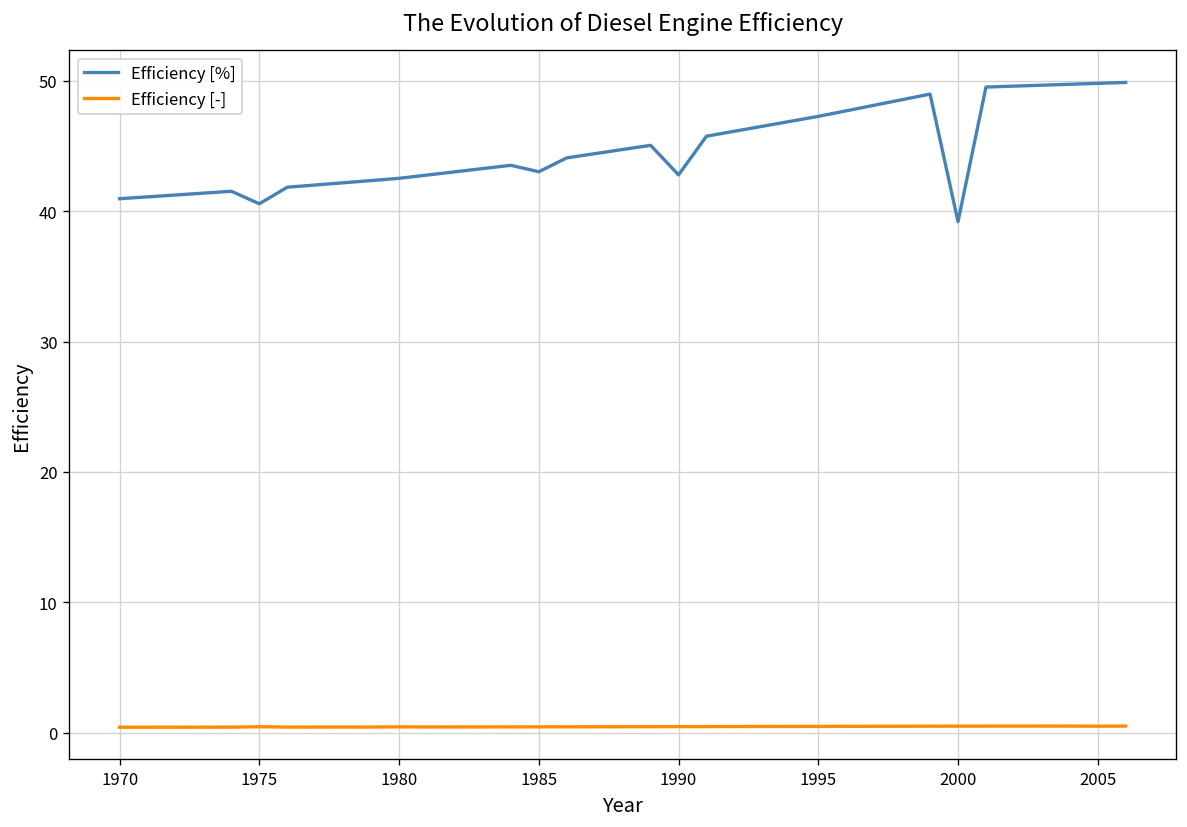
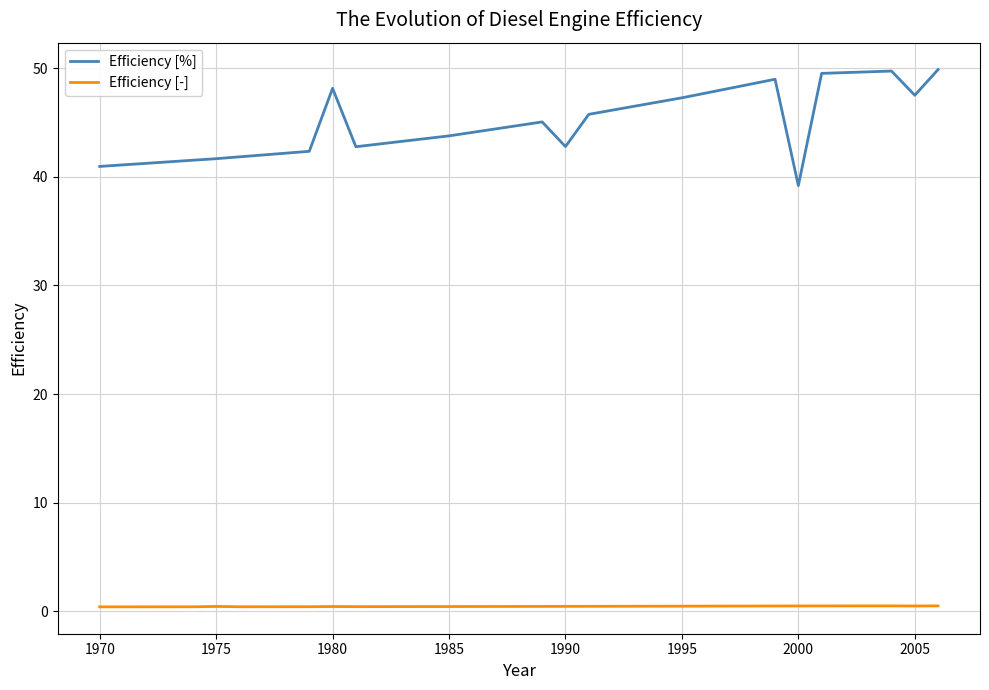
Efficiency [%], 1975: 40.6 -> 41.7
Efficiency [%], 1980: 42.5 -> 48.2
Efficiency [%], 1985: 43.0 -> 43.8
Efficiency [%], 2005: 49.8 -> 47.5
